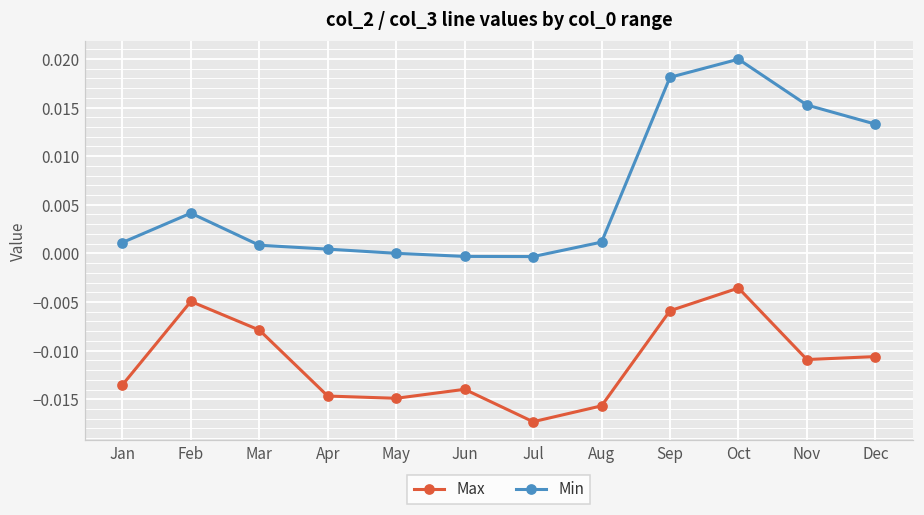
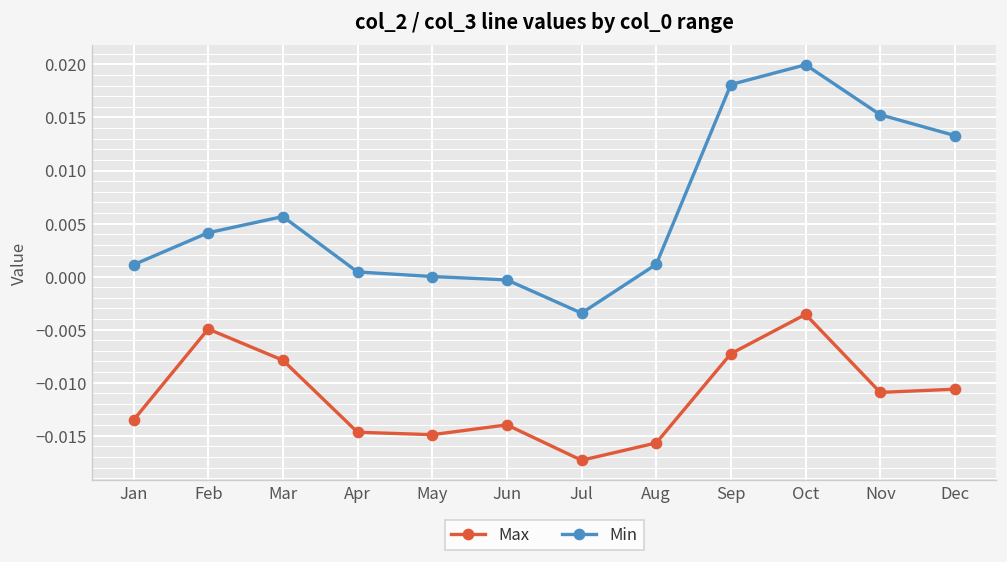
Min, Mar: 0.001 -> 0.006
Min, Jul: 0.000 -> -0.003
Max, Sep: -0.006 -> -0.007
